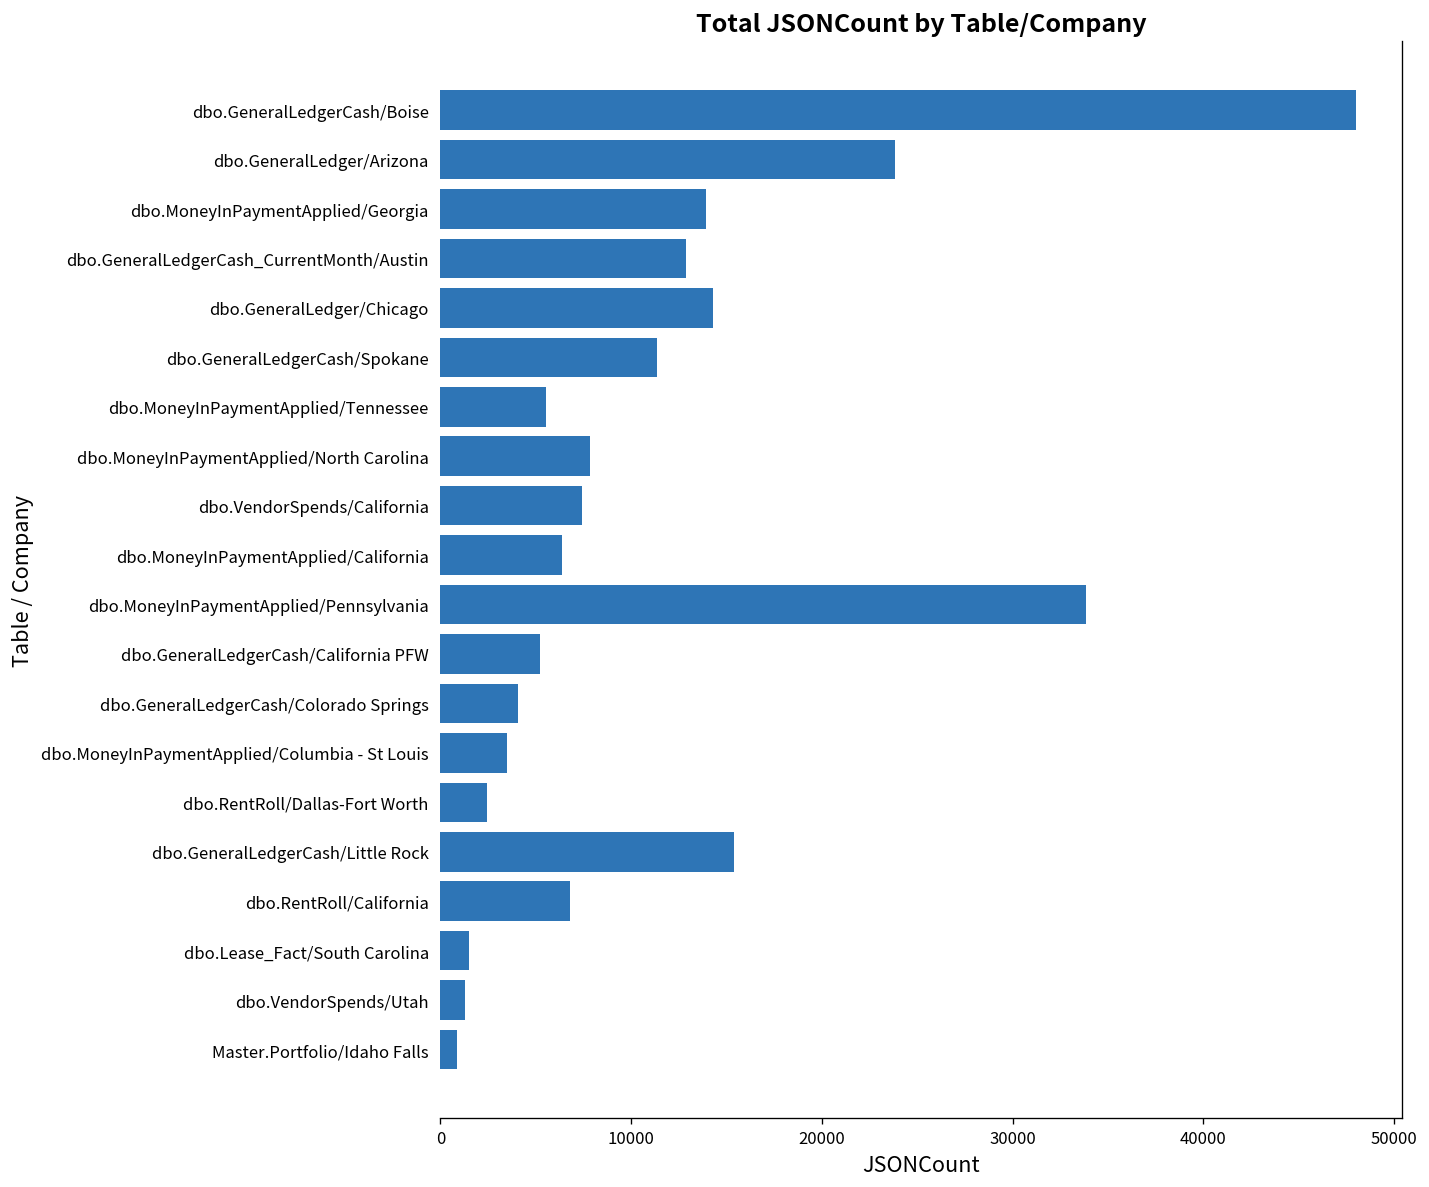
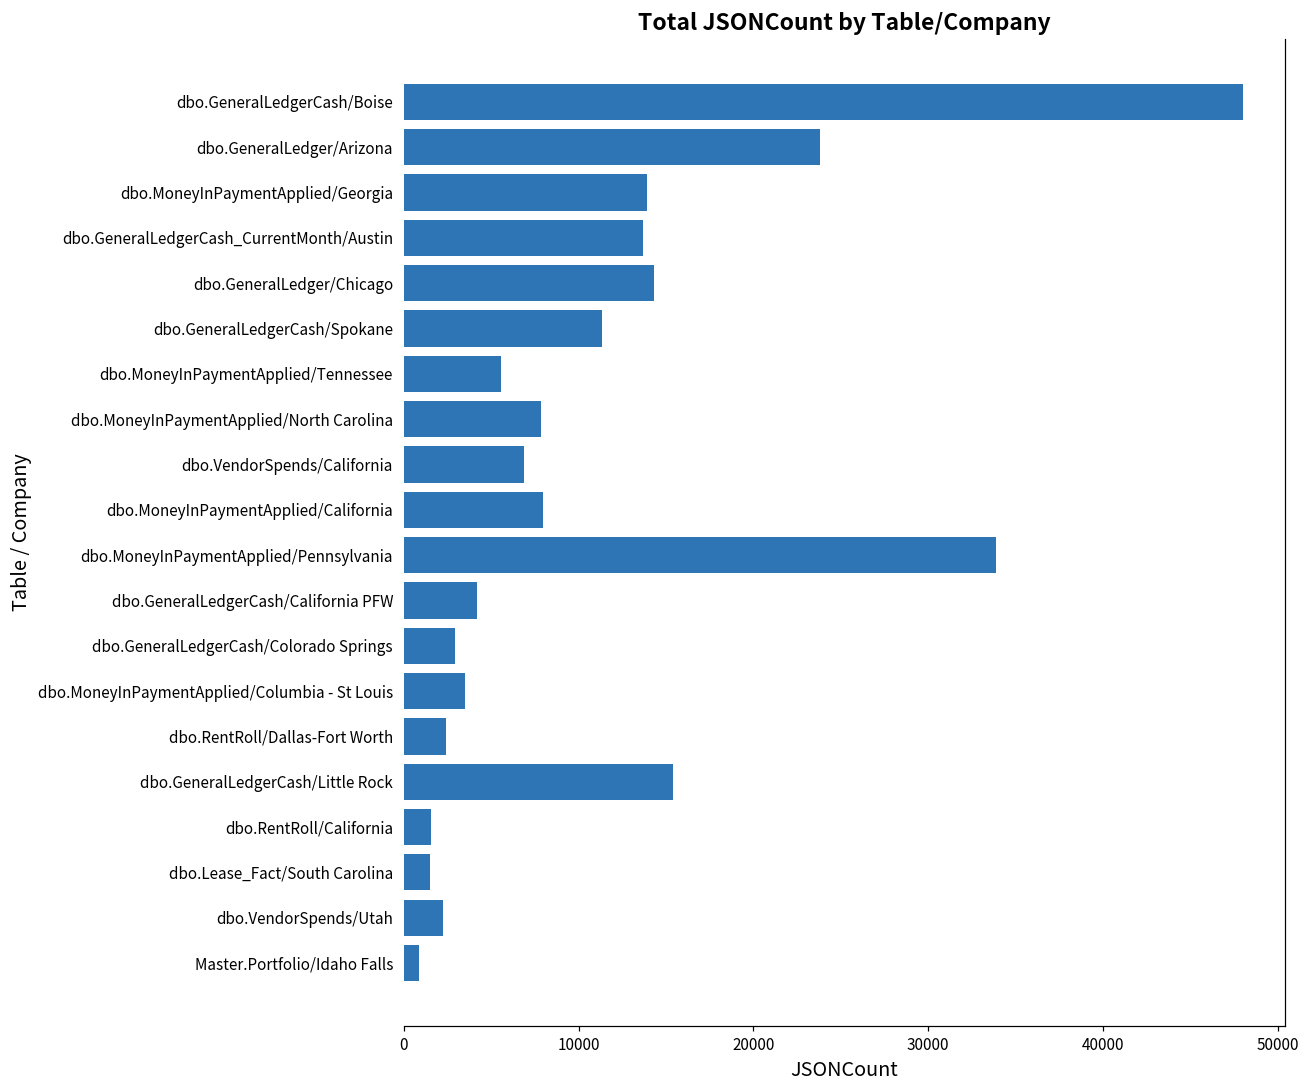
dbo.GeneralLedgerCash_CurrentMonth/Austin: 12900 -> 13700
dbo.VendorSpends/California: 7400 -> 6900
dbo.MoneyInPaymentApplied/California: 6400 -> 7900
dbo.GeneralLedgerCash/California PFW: 5200 -> 4200
dbo.GeneralLedgerCash/Colorado Springs: 4100 -> 2900
dbo.RentRoll/California: 6800 -> 1600
dbo.VendorSpends/Utah: 1300 -> 2300
